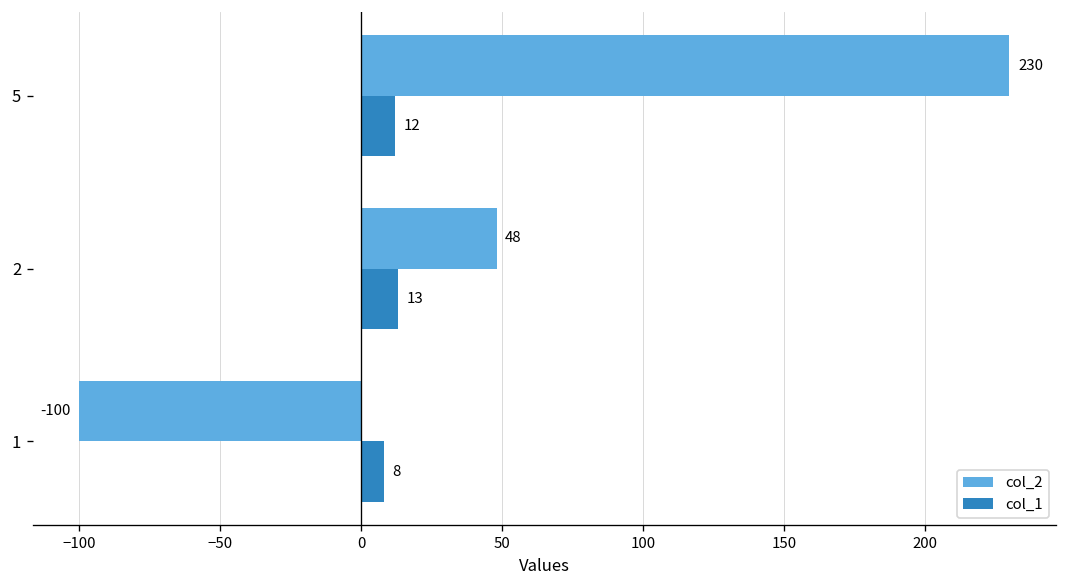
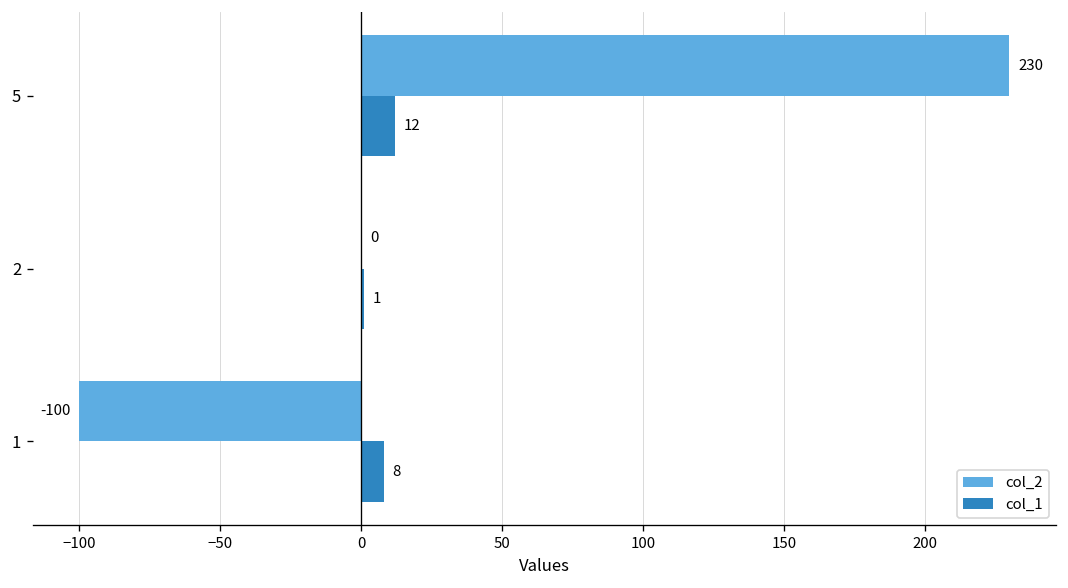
col_2, 2: 48 -> 0
col_1, 2: 13 -> 1
